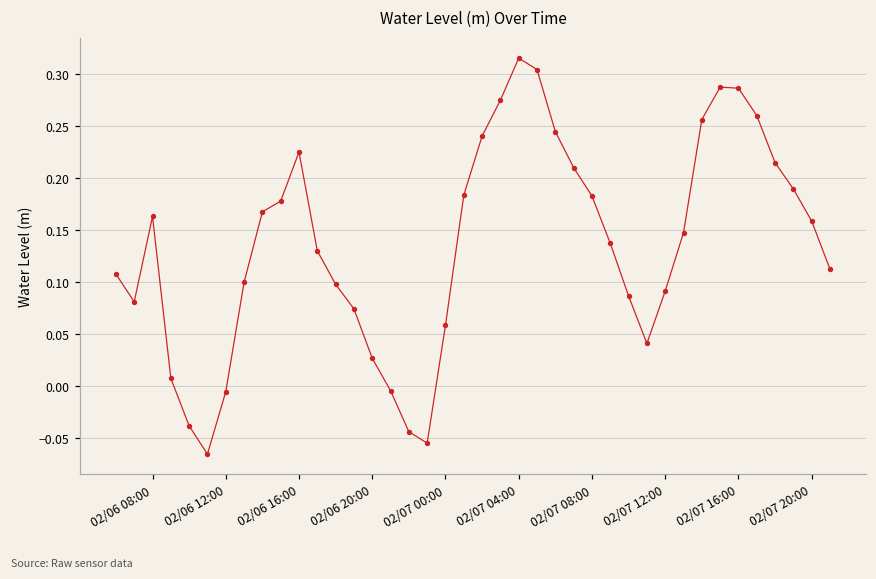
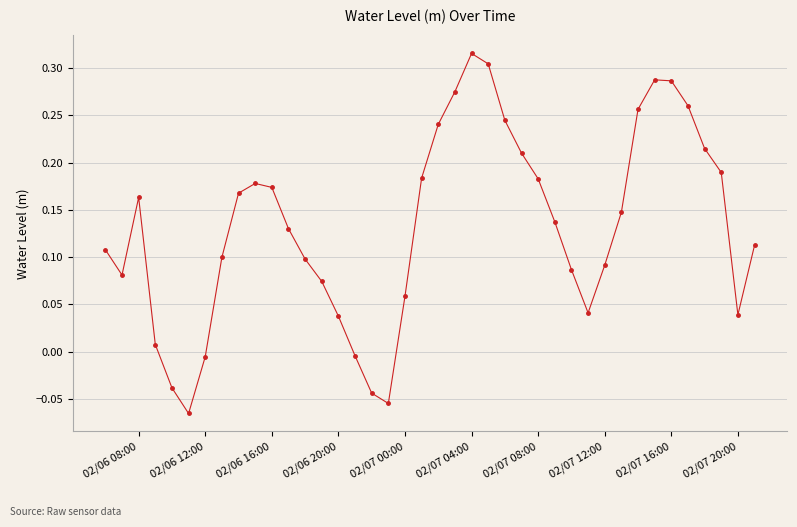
02/06 16:00: 0.23 -> 0.17
02/06 20:00: 0.03 -> 0.04
02/07 20:00: 0.16 -> 0.04
